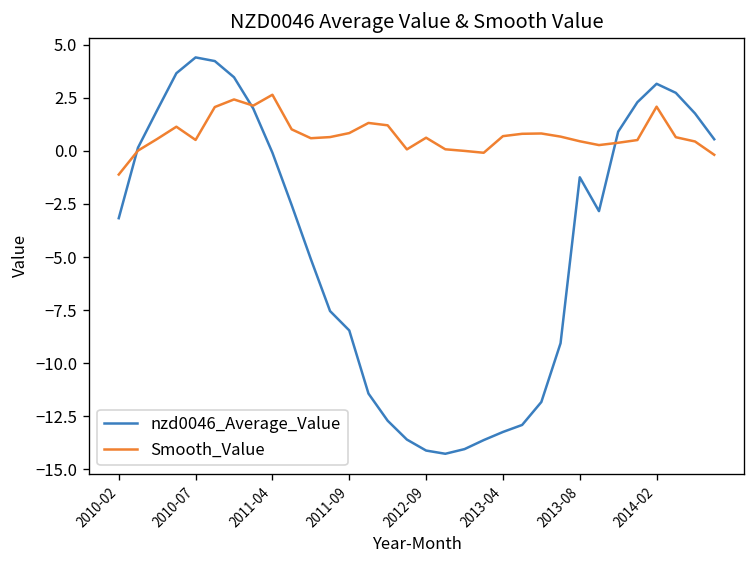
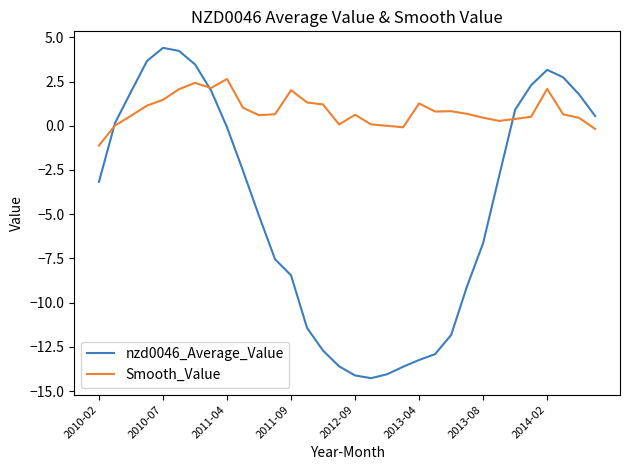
Smooth_Value, 2010-07: 0.5 -> 1.5
Smooth_Value, 2011-09: 0.8 -> 2.0
Smooth_Value, 2013-04: 0.7 -> 1.3
nzd0046_Average_Value, 2013-08: -1.2 -> -6.6
